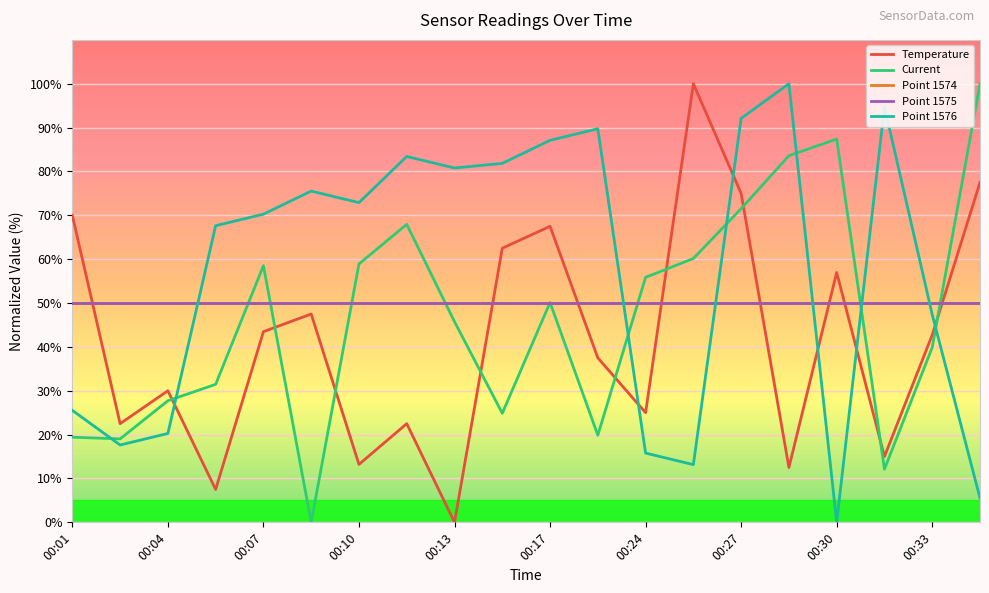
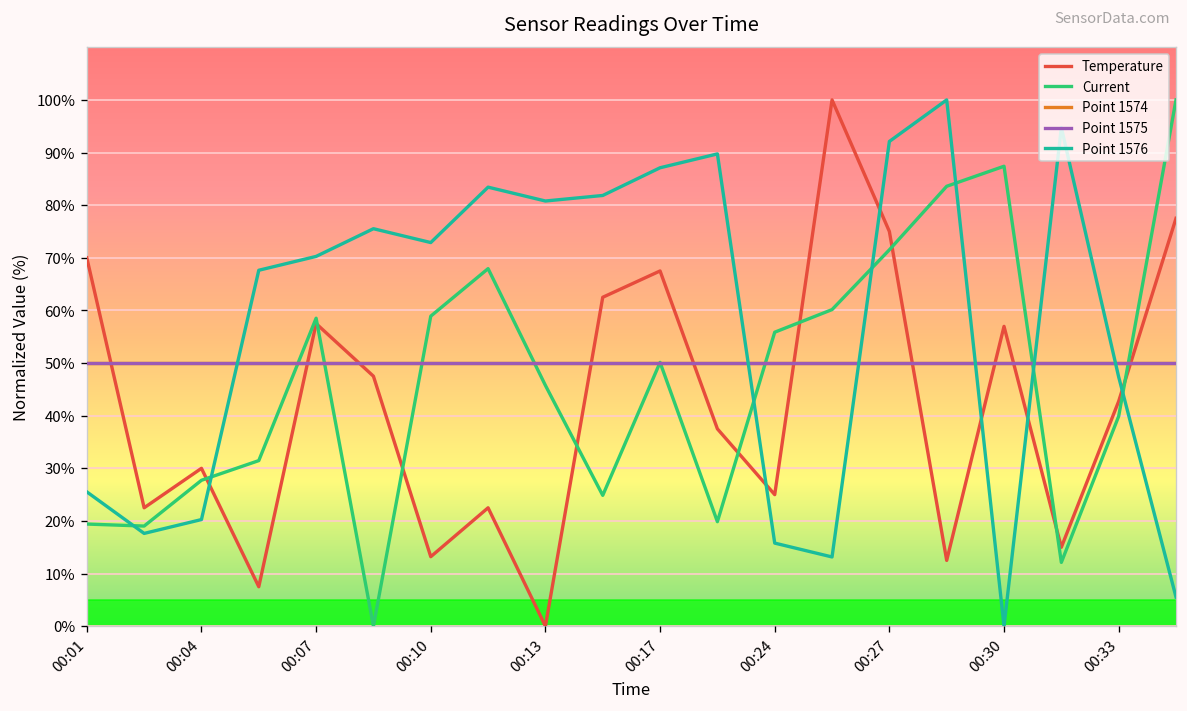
Temperature, 00:07: 43% -> 57%
